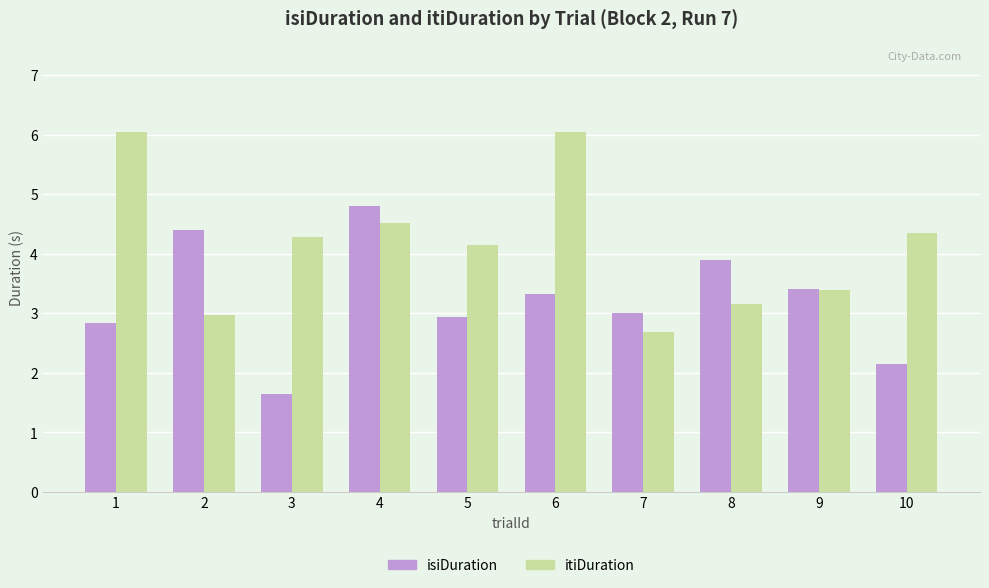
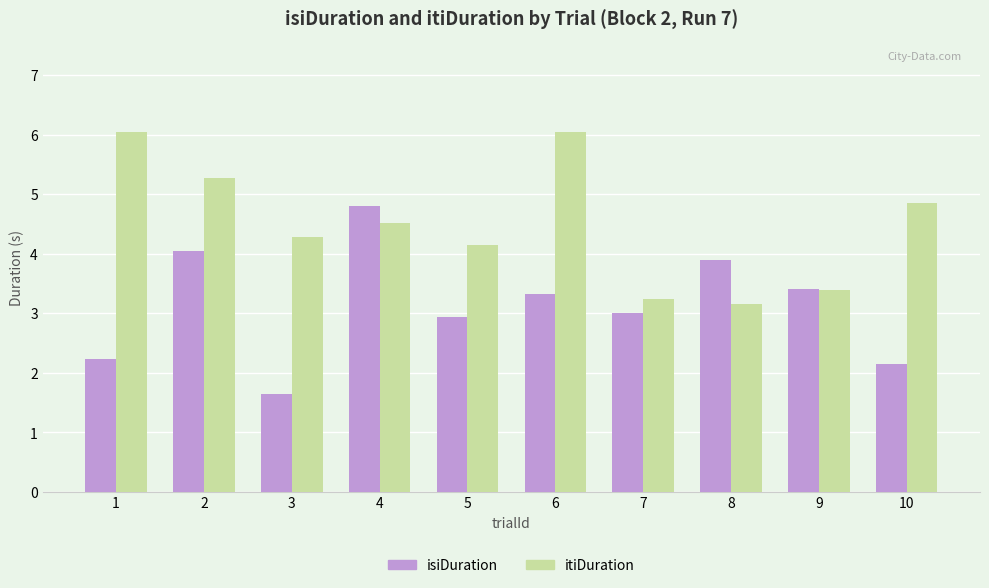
isiDuration, 1: 2.8 -> 2.2
isiDuration, 2: 4.4 -> 4.0
itiDuration, 2: 3.0 -> 5.3
itiDuration, 7: 2.7 -> 3.2
itiDuration, 10: 4.3 -> 4.9
